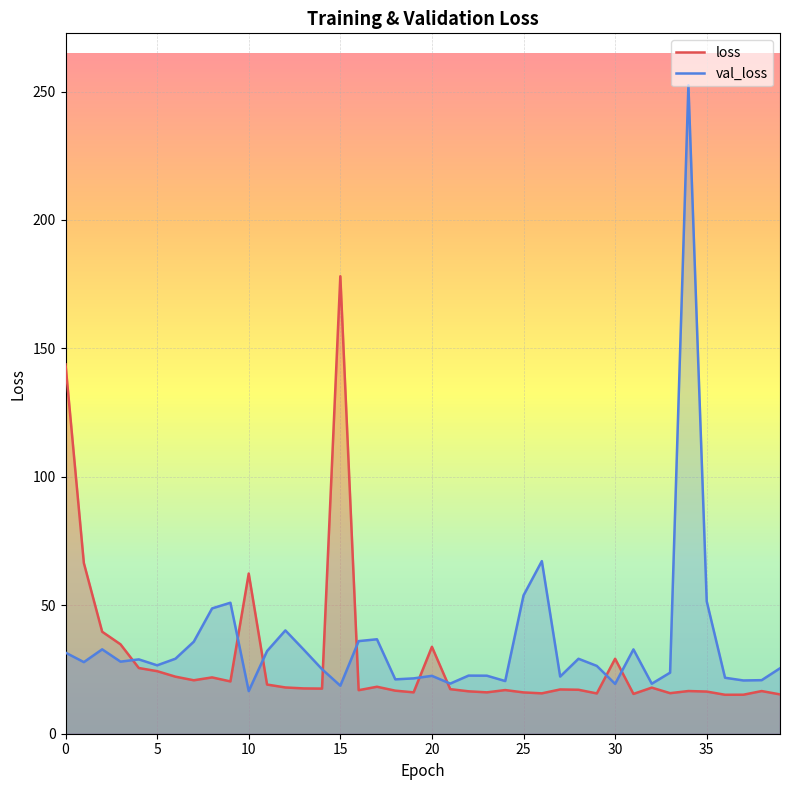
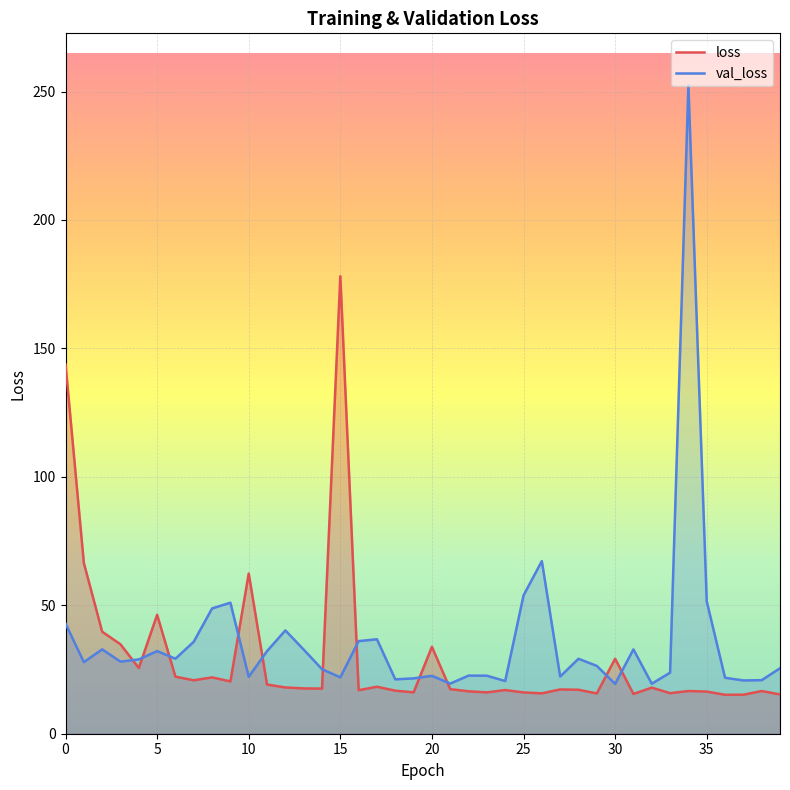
val_loss, 0: 32 -> 43
loss, 5: 24 -> 46
val_loss, 5: 27 -> 32
val_loss, 10: 17 -> 22
val_loss, 15: 19 -> 22
